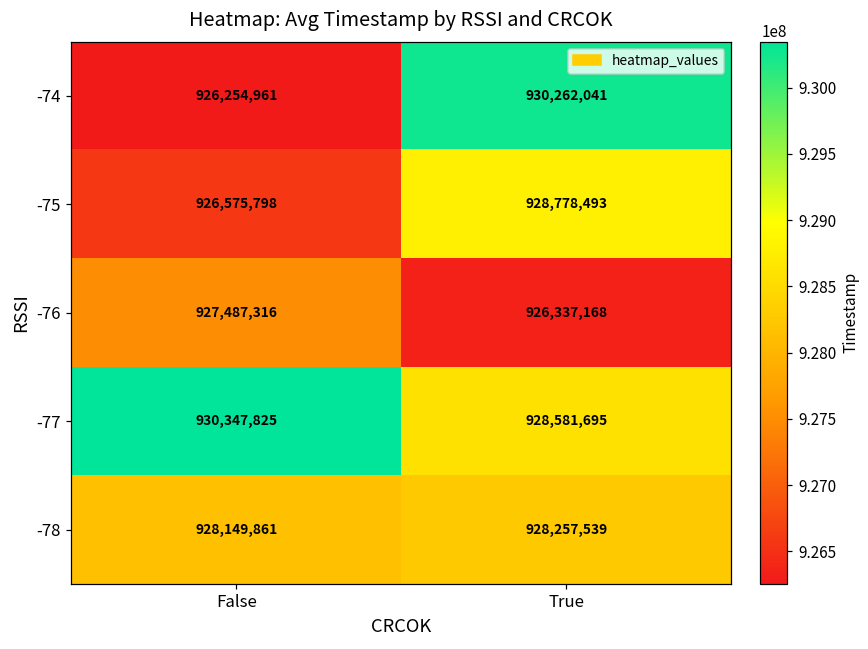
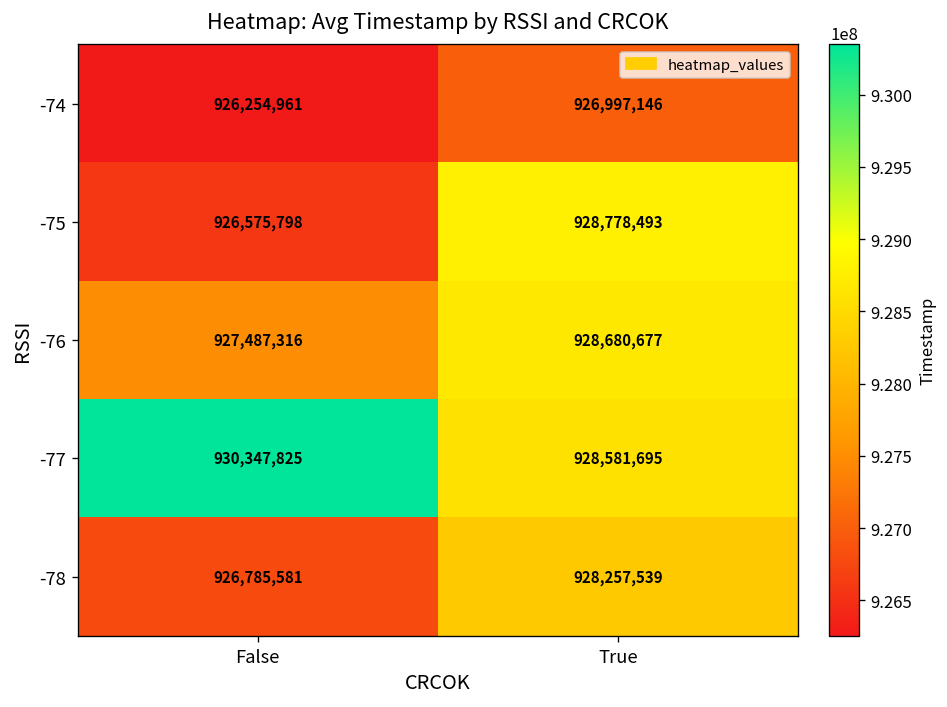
-74, True: 930,262,041 -> 926,997,146
-76, True: 926,337,168 -> 928,680,677
-78, False: 928,149,861 -> 926,785,581
